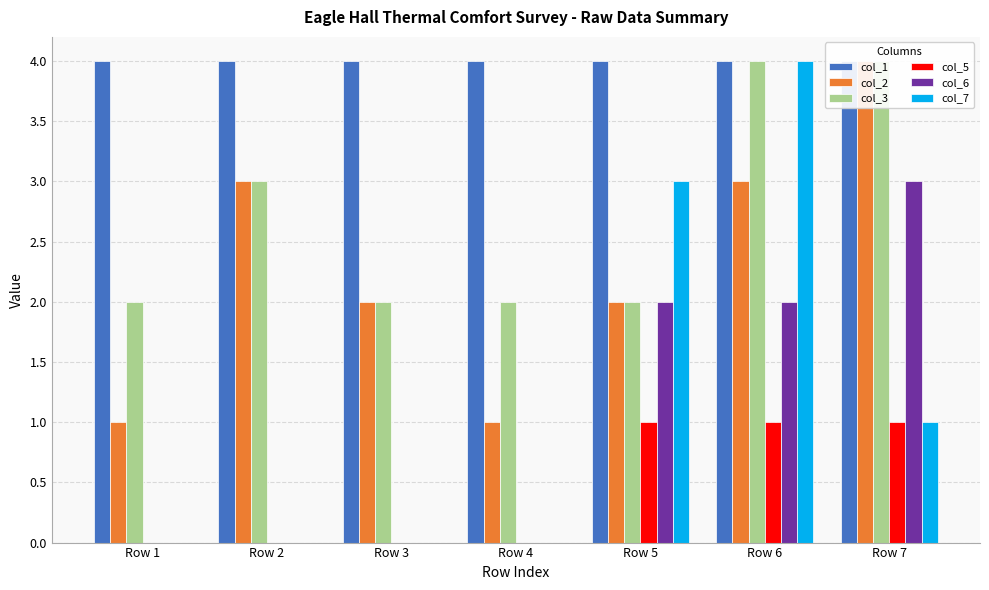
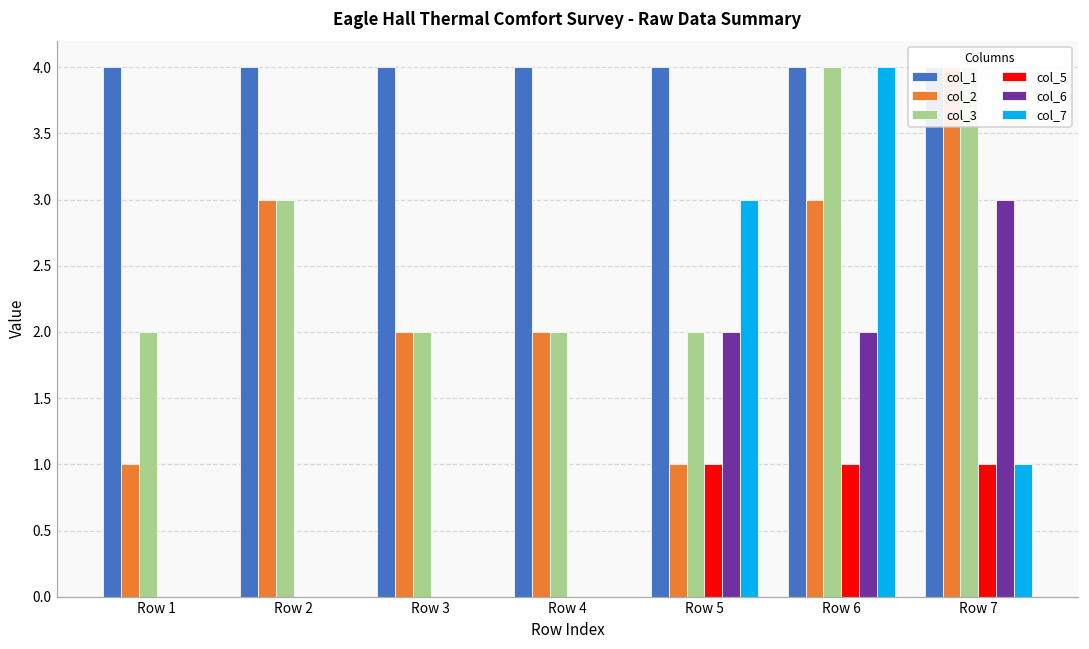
col_2, Row 4: 1 -> 2
col_2, Row 5: 2 -> 1
